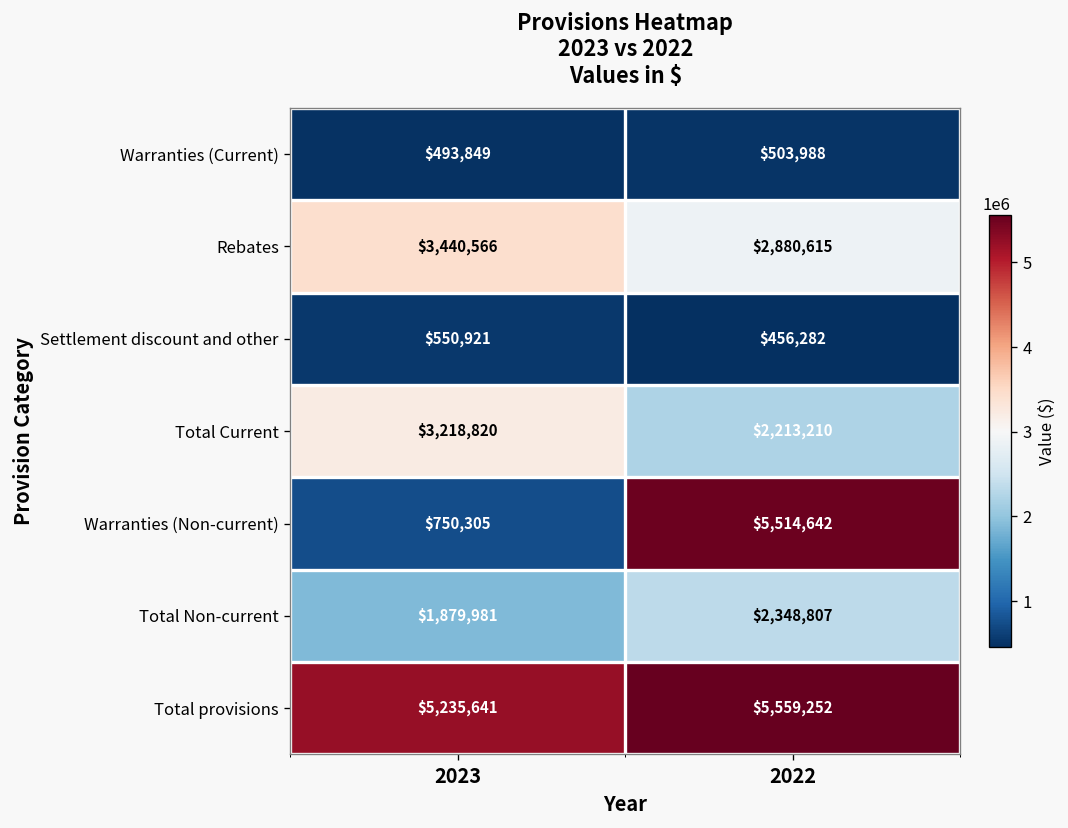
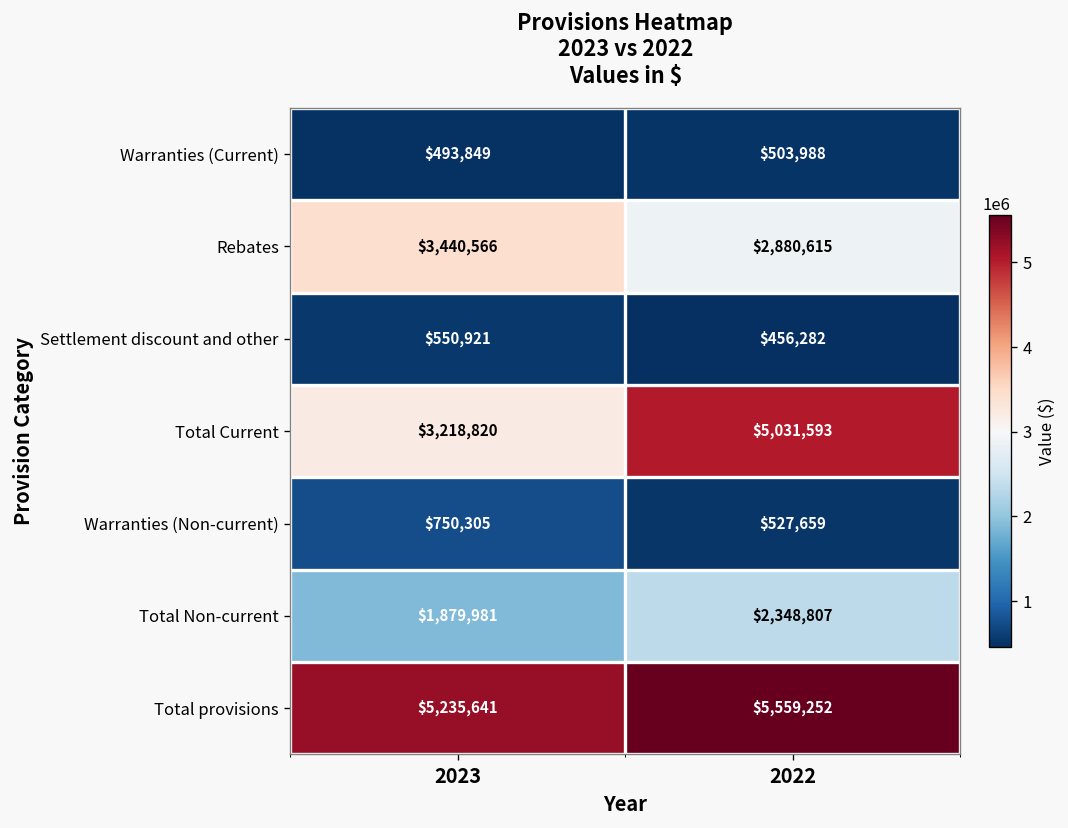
Total Current, 2022: $2,213,210 -> $5,031,593
Warranties (Non-current), 2022: $5,514,642 -> $527,659
